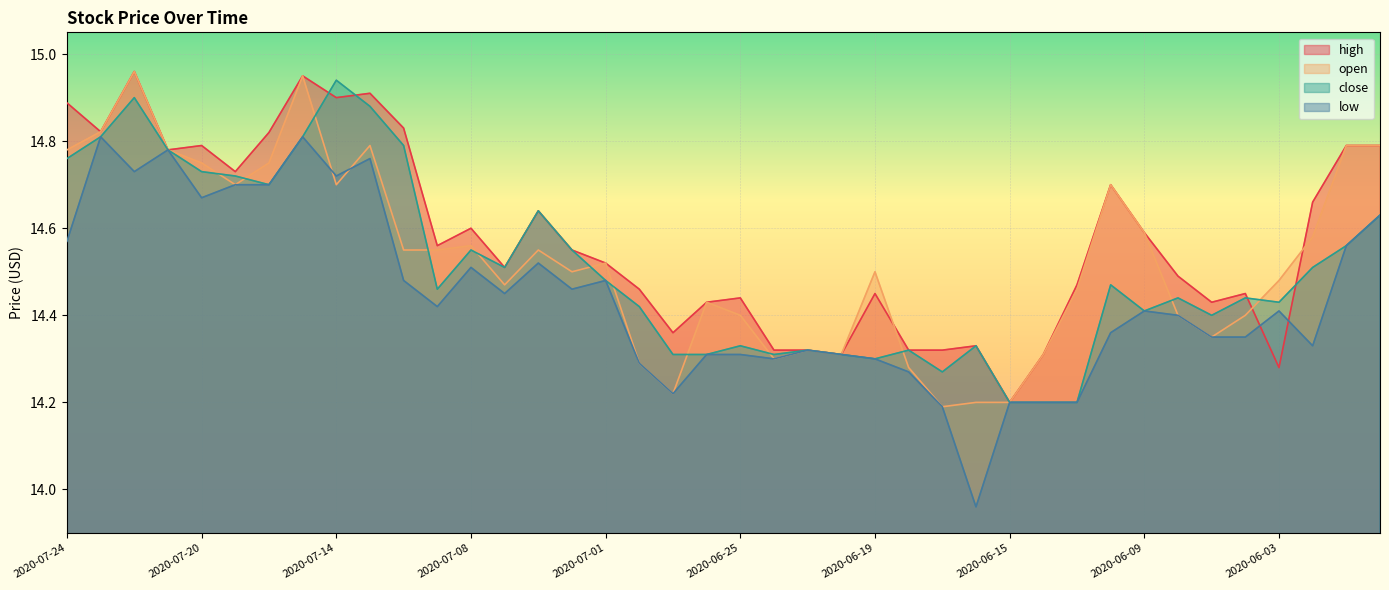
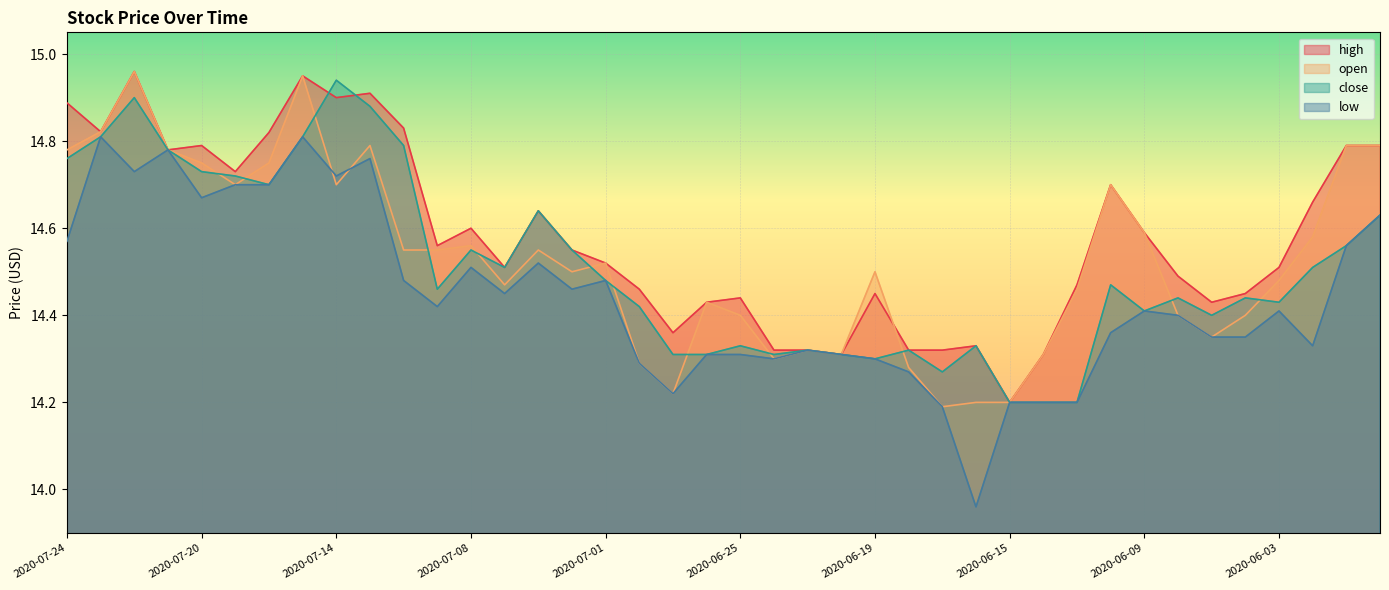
high, 2020-06-03: 14.28 -> 14.51
